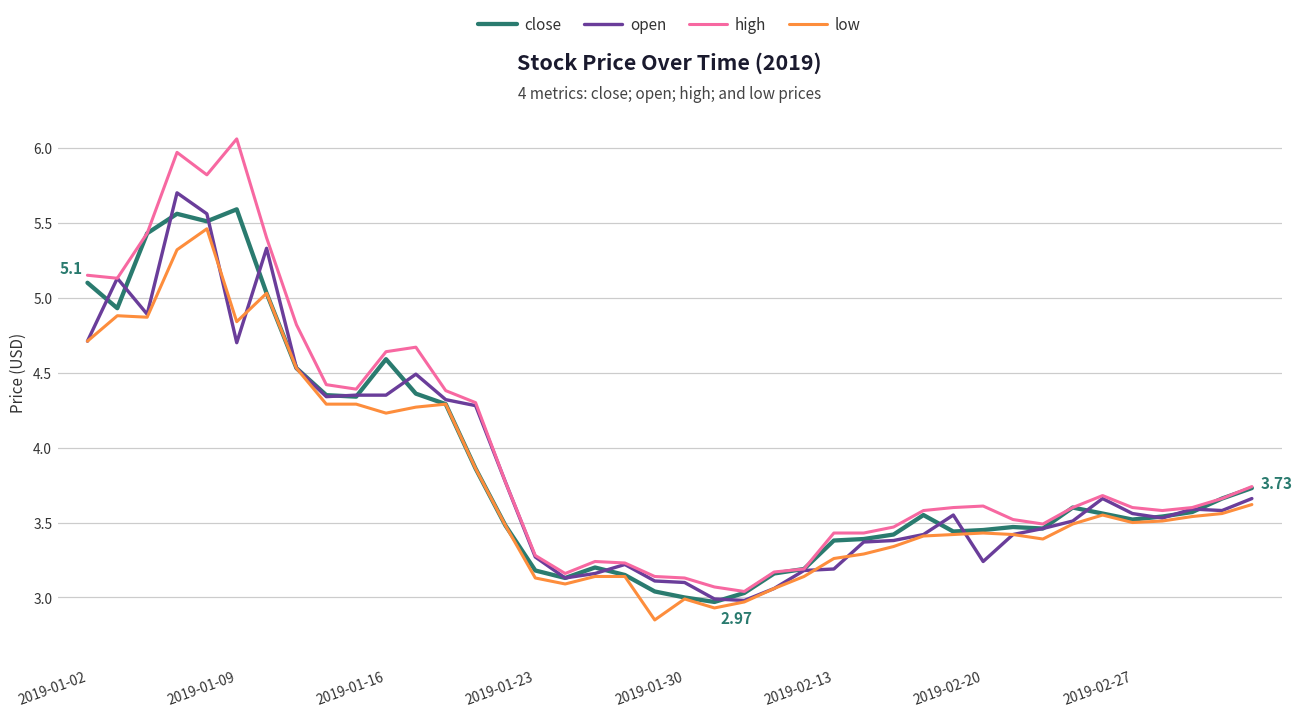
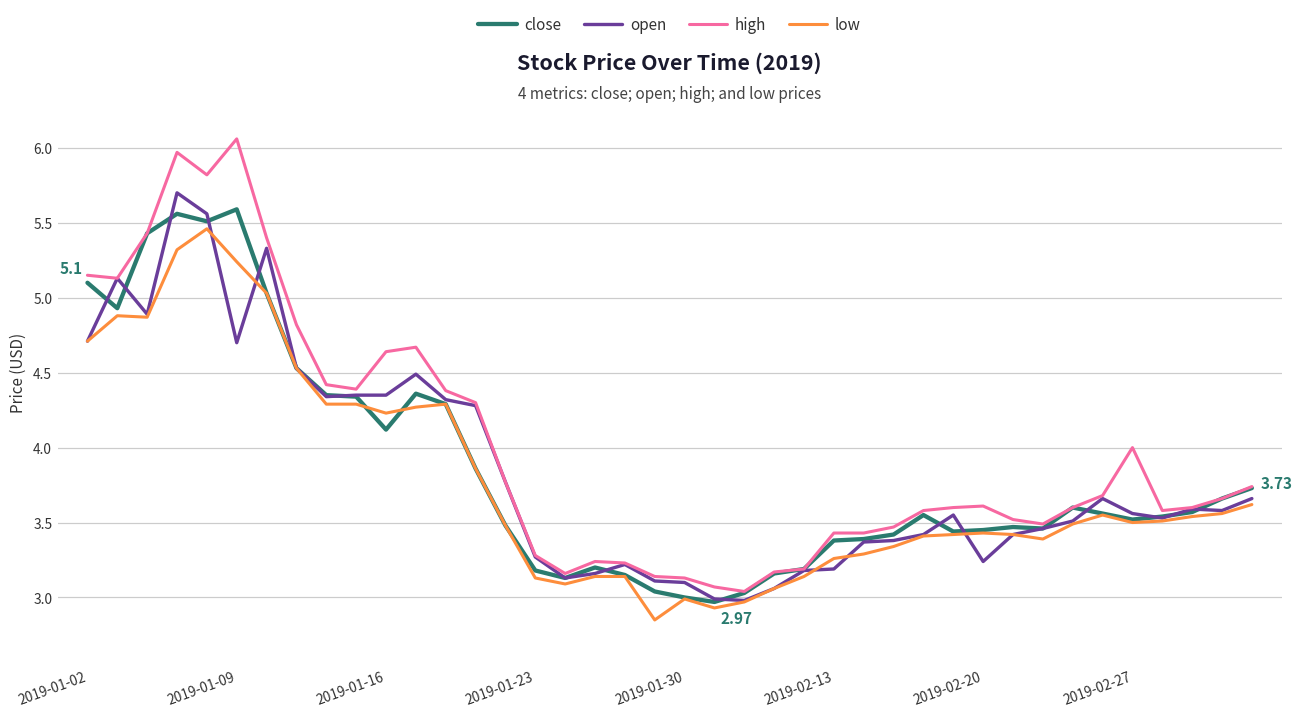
low, 2019-01-09: 4.84 -> 5.24
close, 2019-01-16: 4.59 -> 4.12
high, 2019-02-27: 3.6 -> 4.0
